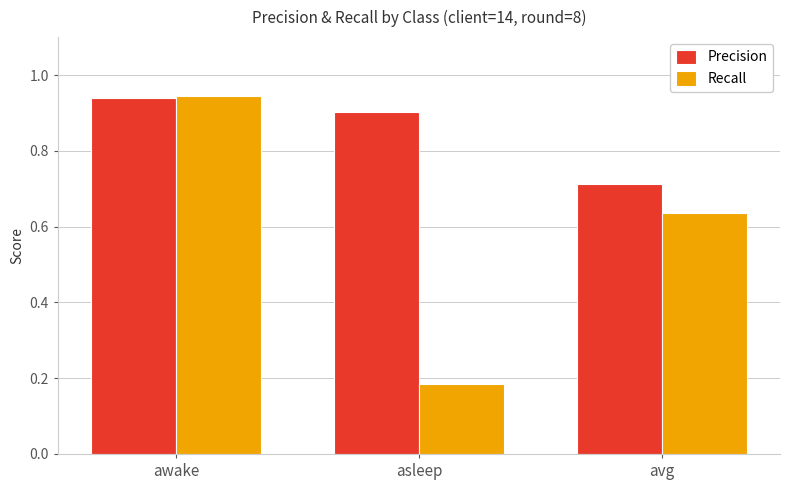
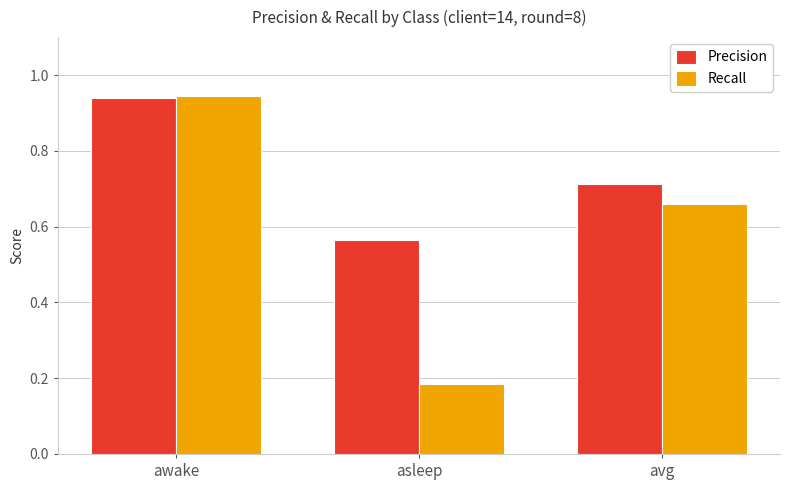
Precision, asleep: 0.90 -> 0.57
Recall, avg: 0.63 -> 0.66
